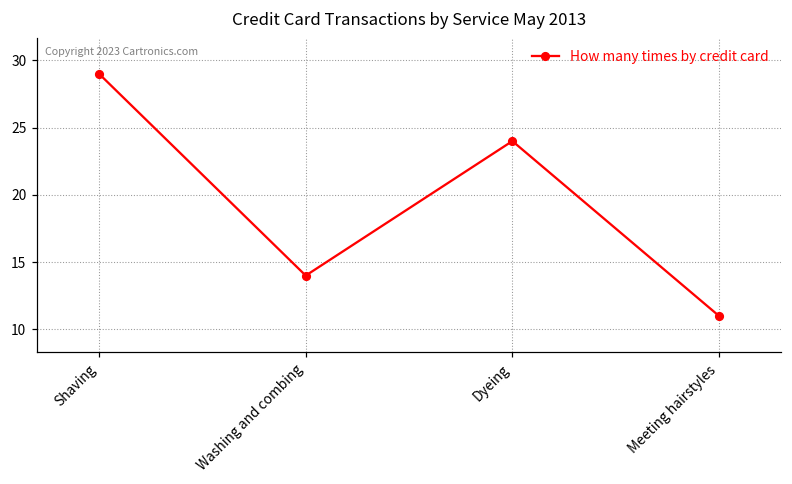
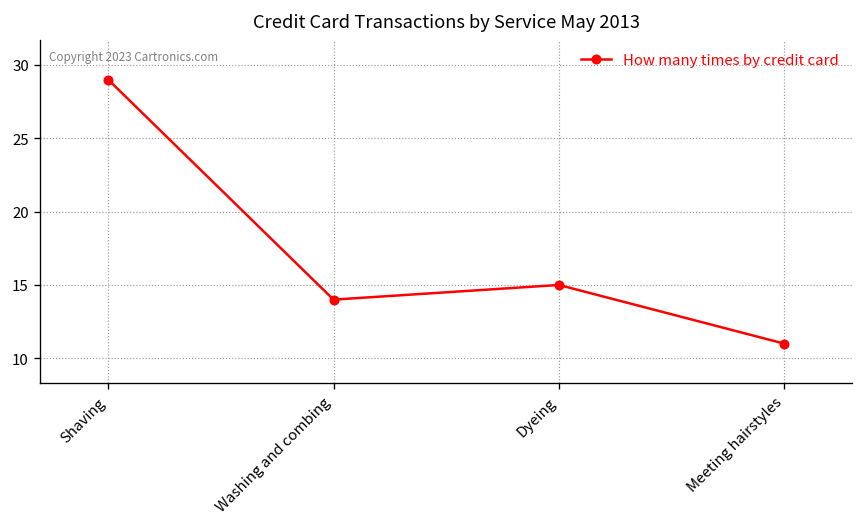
Dyeing: 24 -> 15
